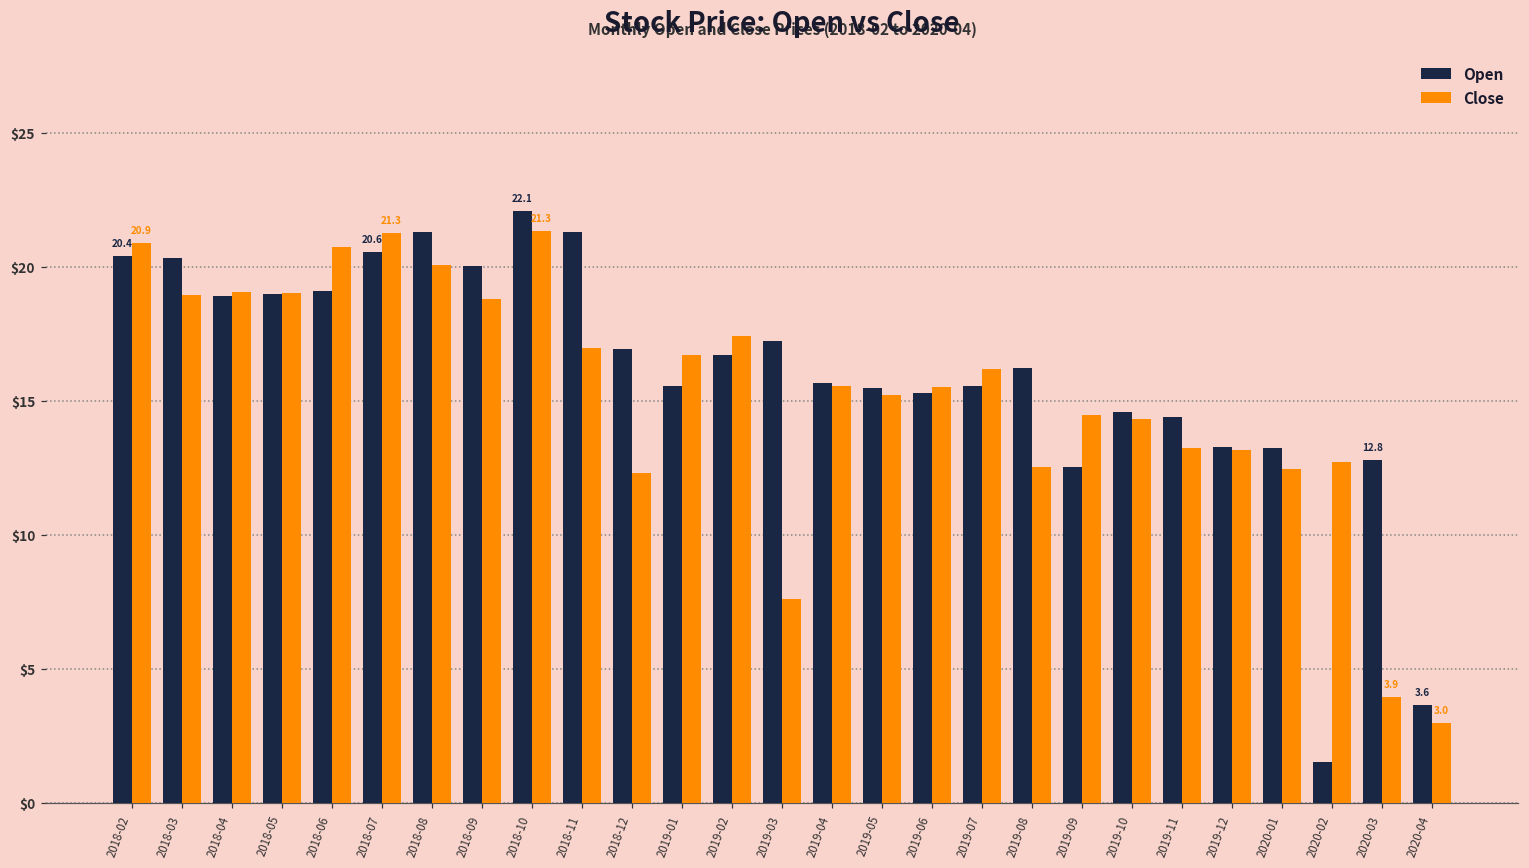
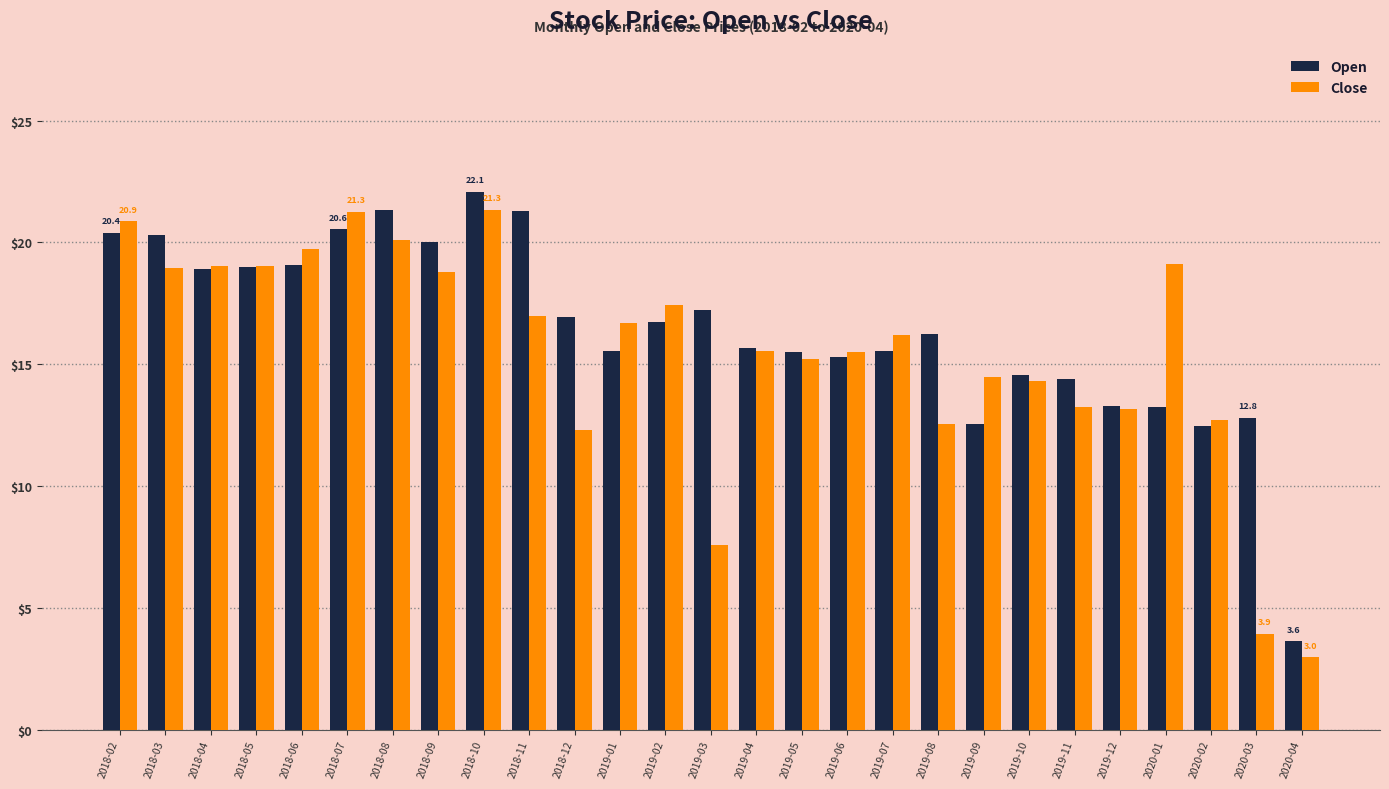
Close, 2018-06: $20.7 -> $19.7
Close, 2020-01: $12.5 -> $19.1
Open, 2020-02: $1.5 -> $12.5
